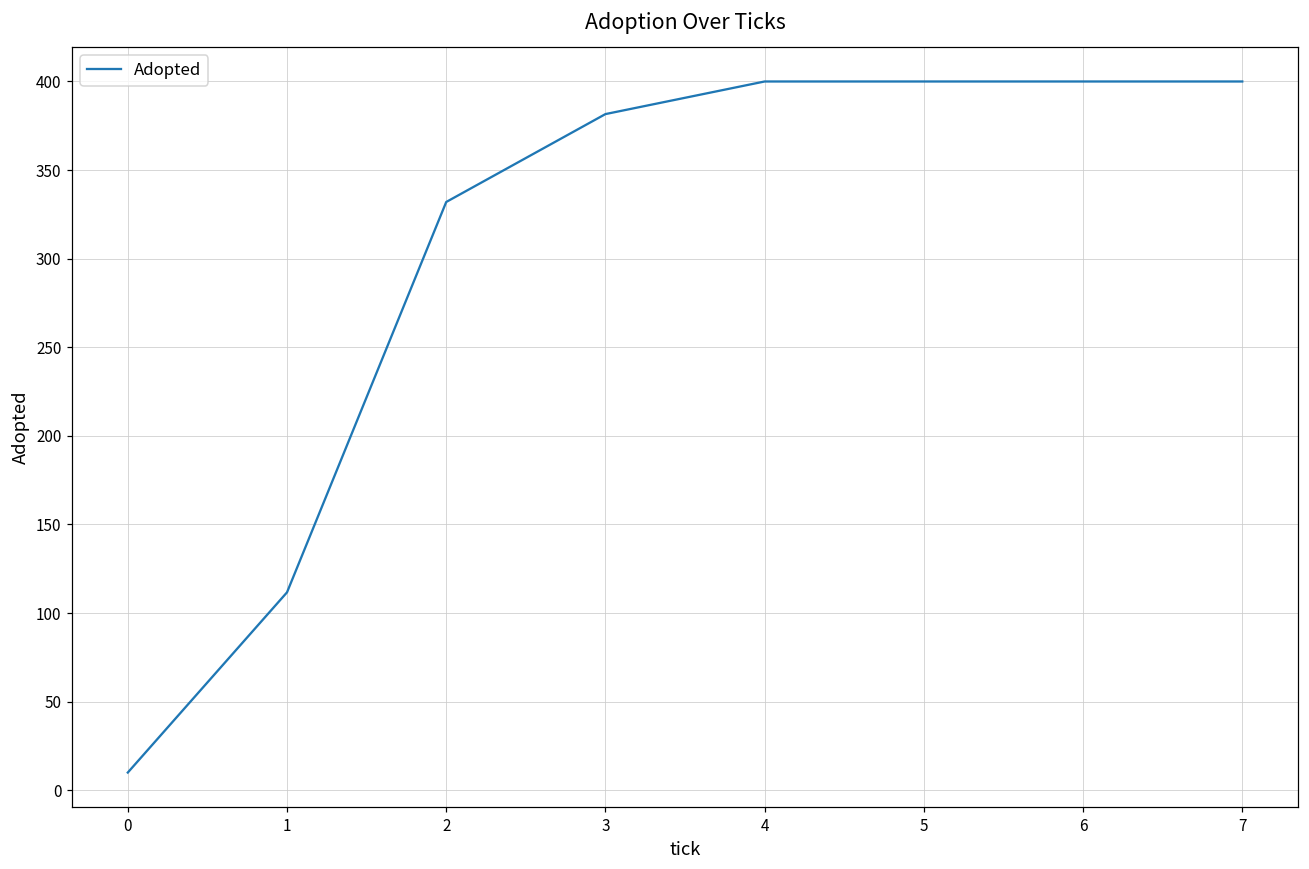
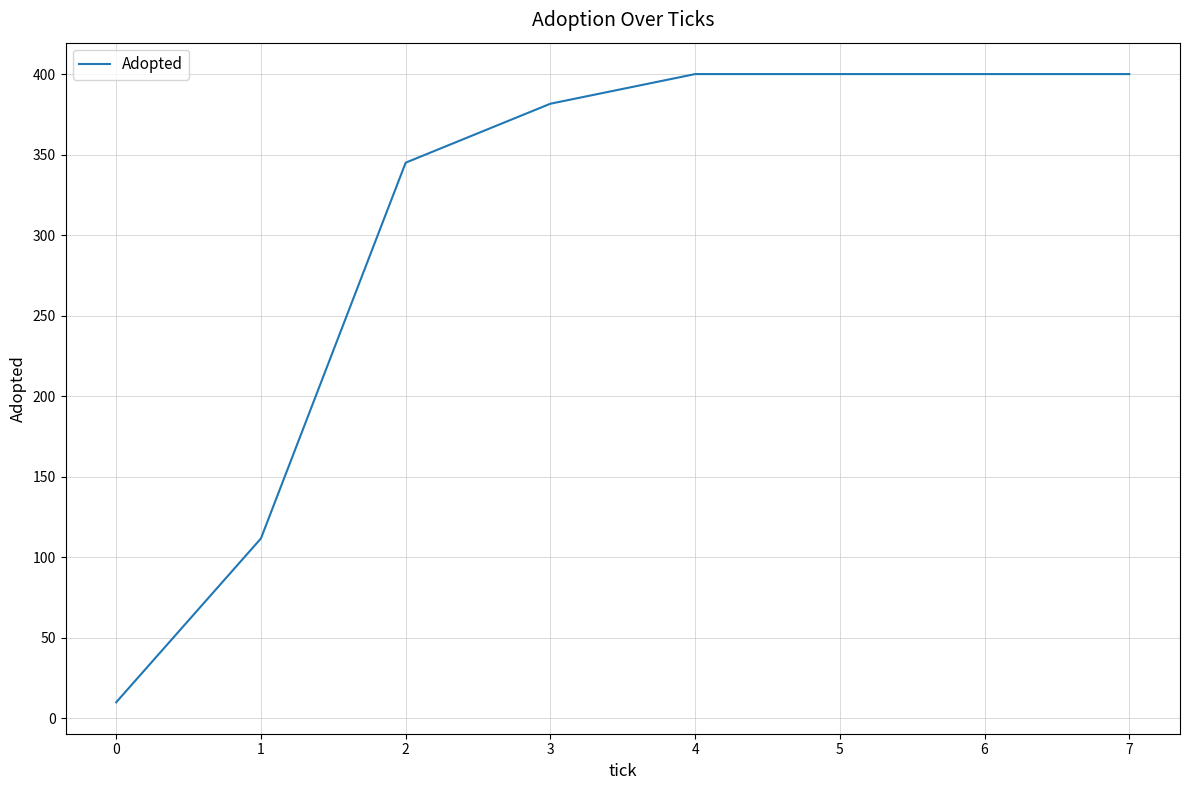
2: 332 -> 345
